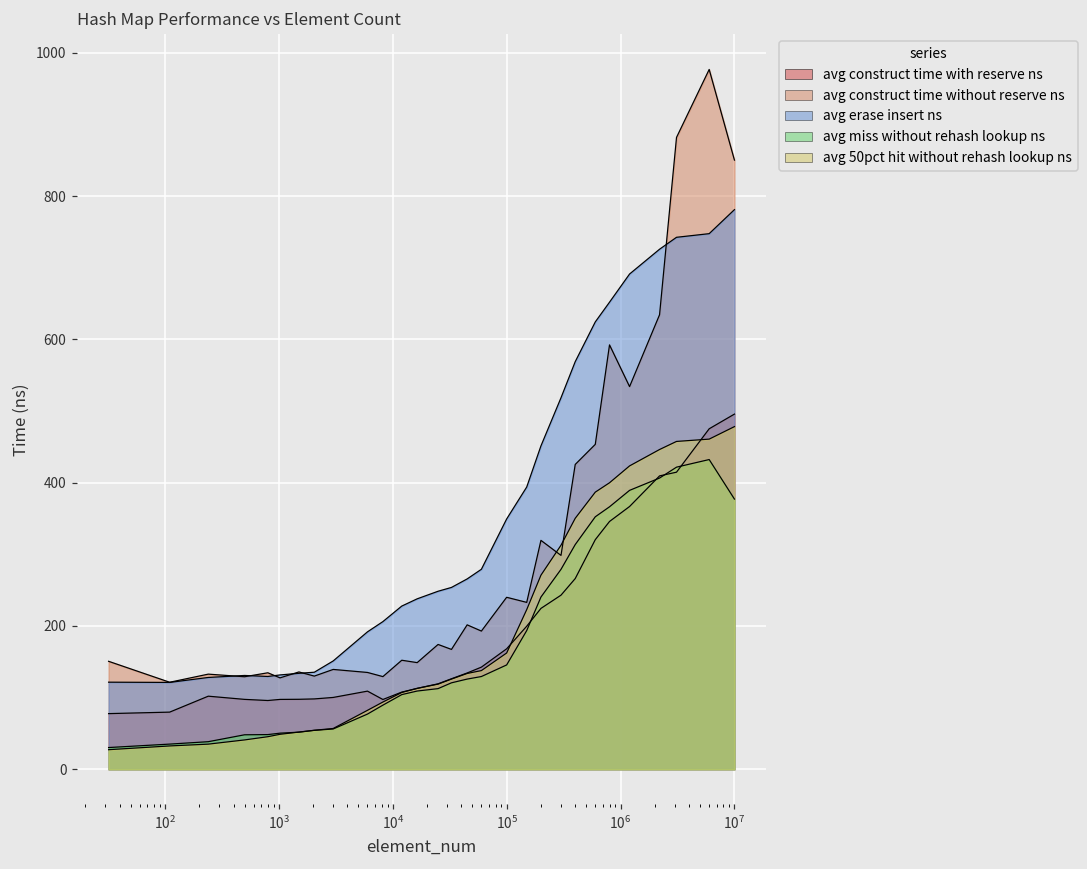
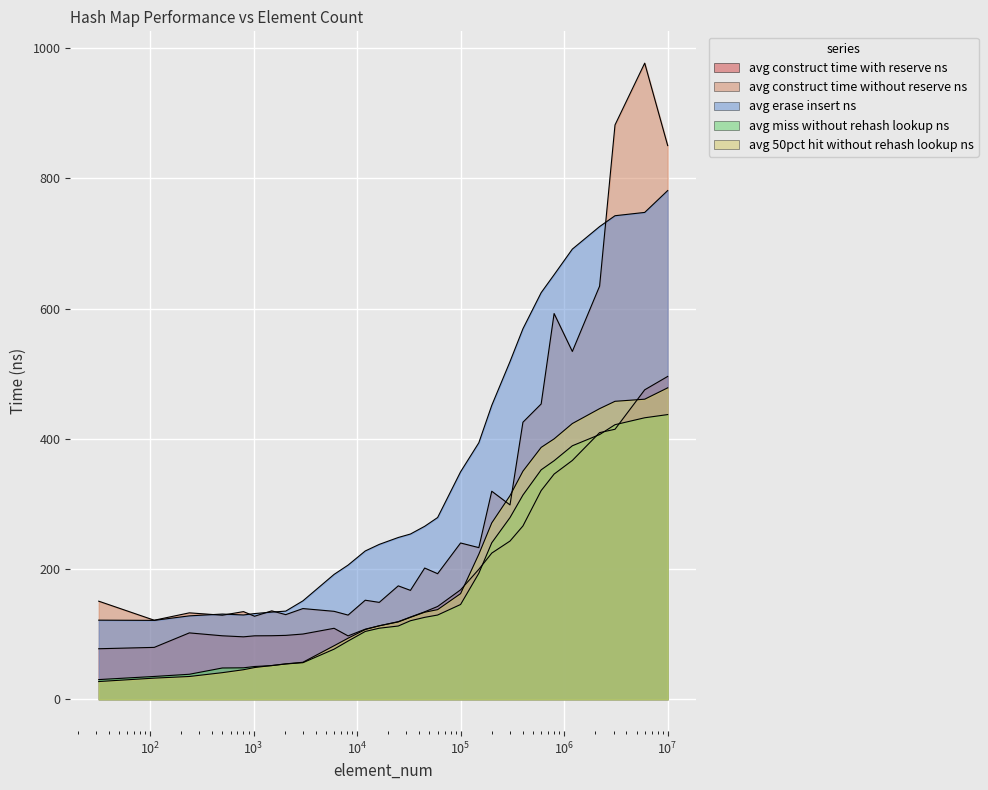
avg miss without rehash lookup ns, 10^7: 380 -> 440
